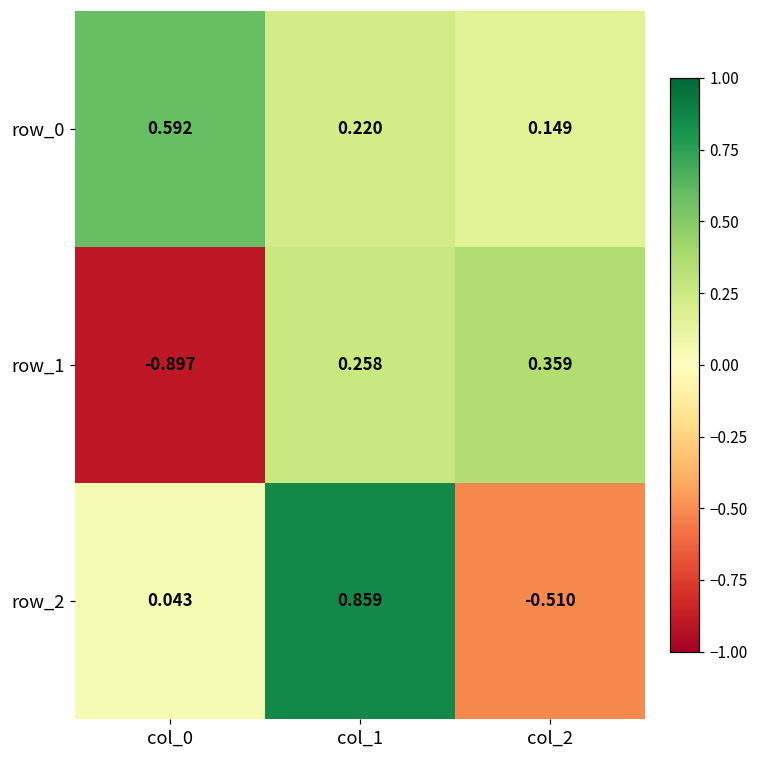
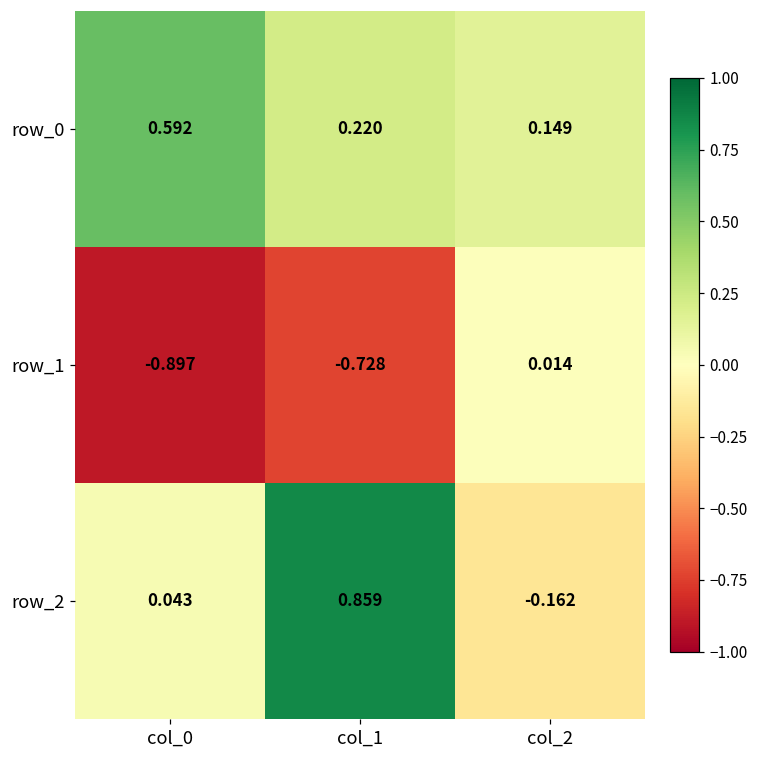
row_1, col_1: 0.258 -> -0.728
row_1, col_2: 0.359 -> 0.014
row_2, col_2: -0.510 -> -0.162
